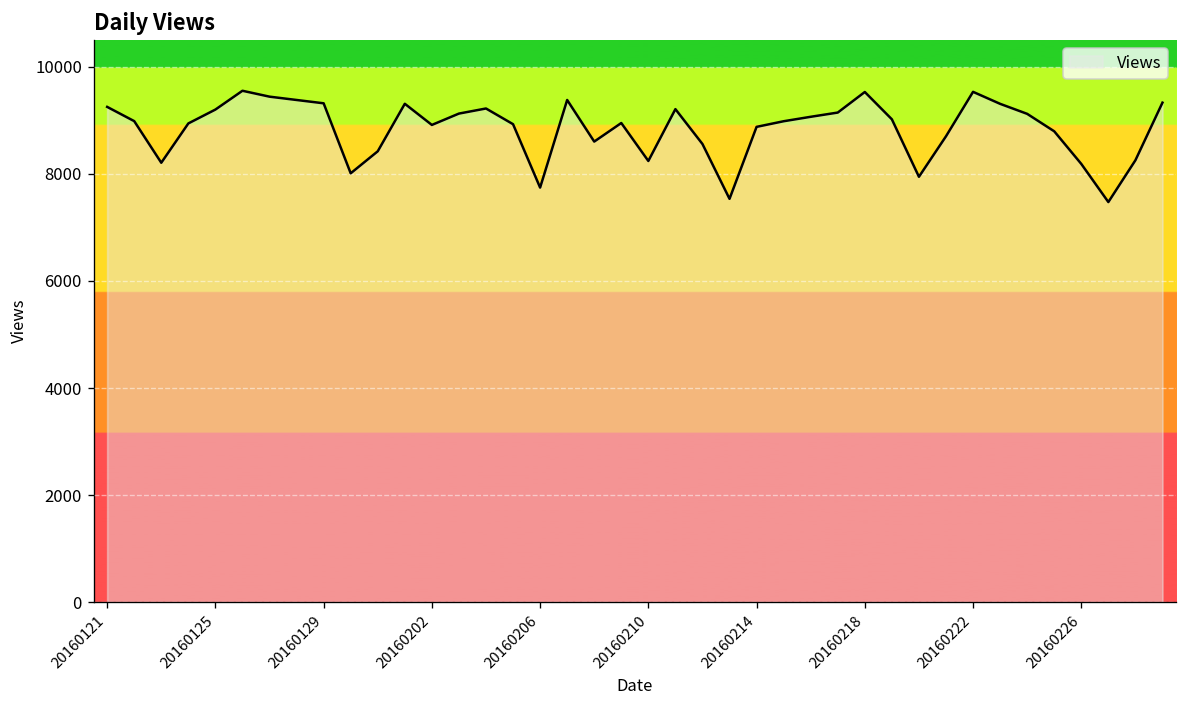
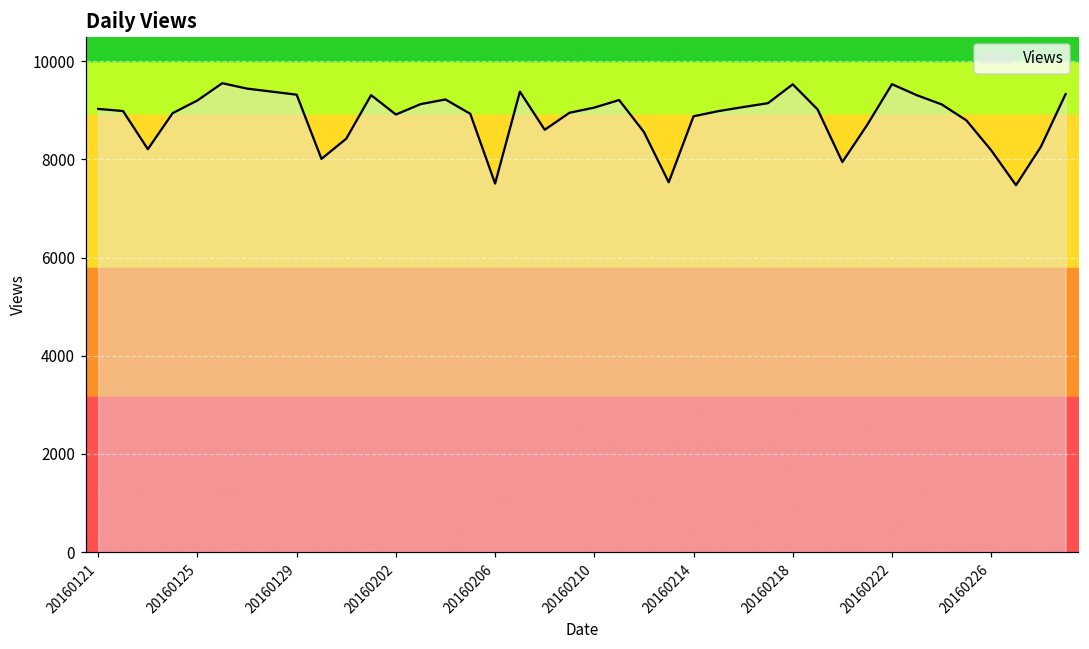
20160121: 9300 -> 9000
20160206: 7700 -> 7500
20160210: 8200 -> 9100
